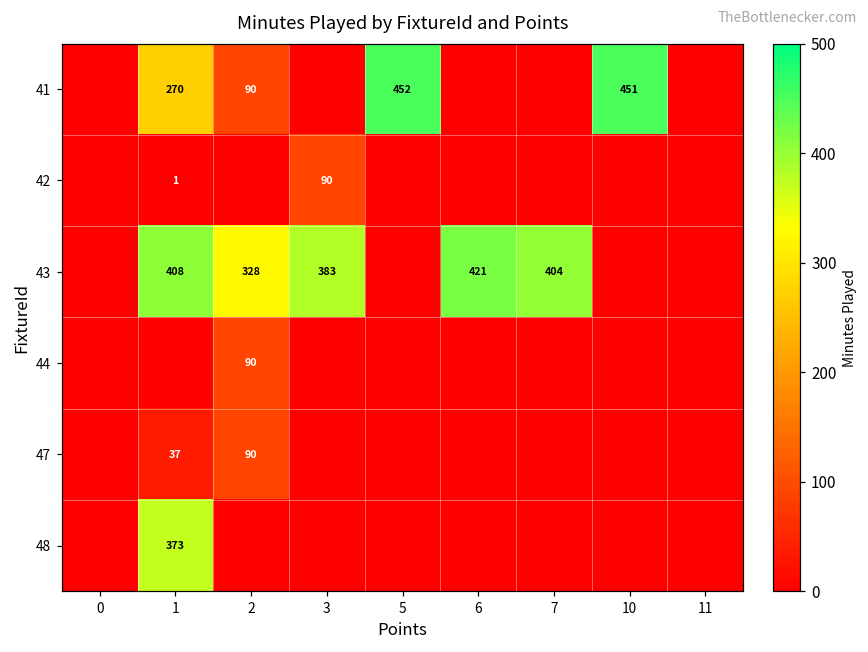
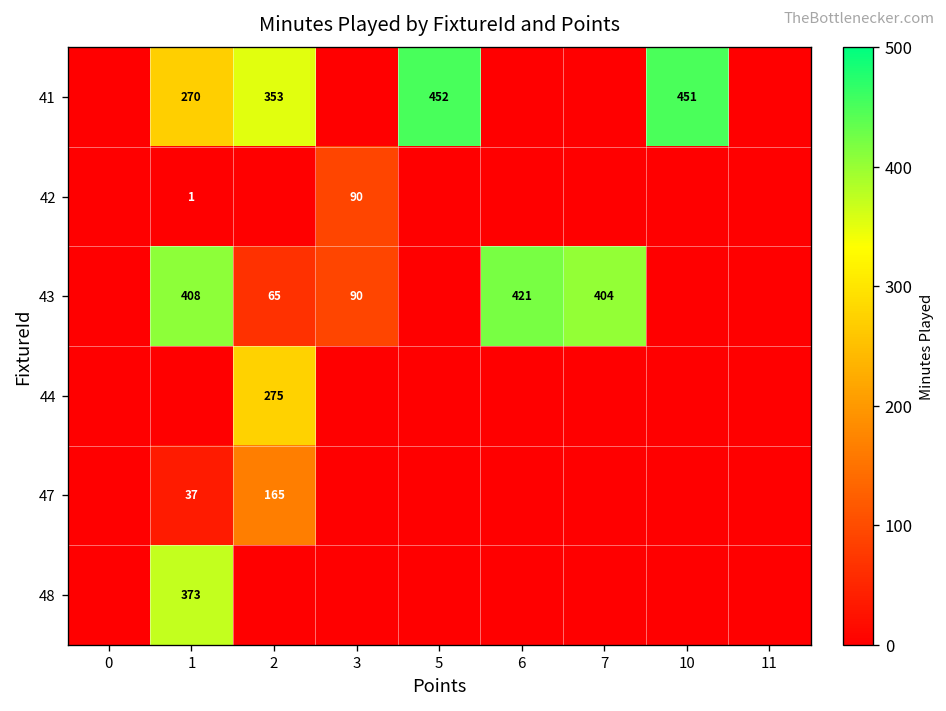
41, 2: 90 -> 353
43, 2: 328 -> 65
43, 3: 383 -> 90
44, 2: 90 -> 275
47, 2: 90 -> 165
